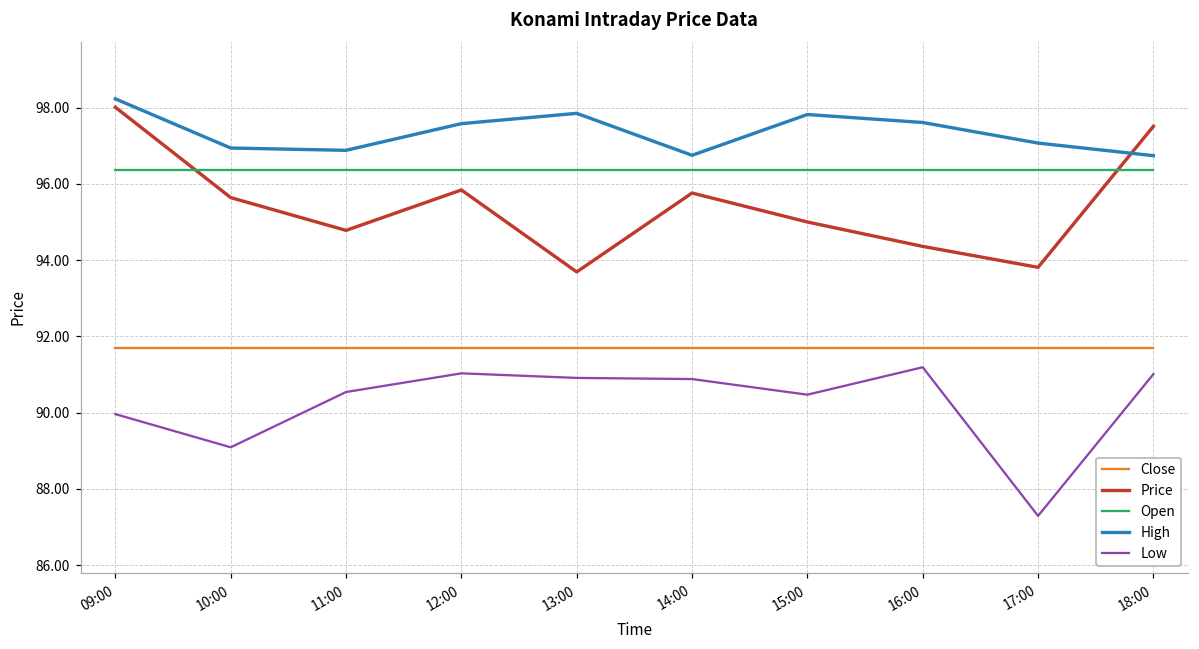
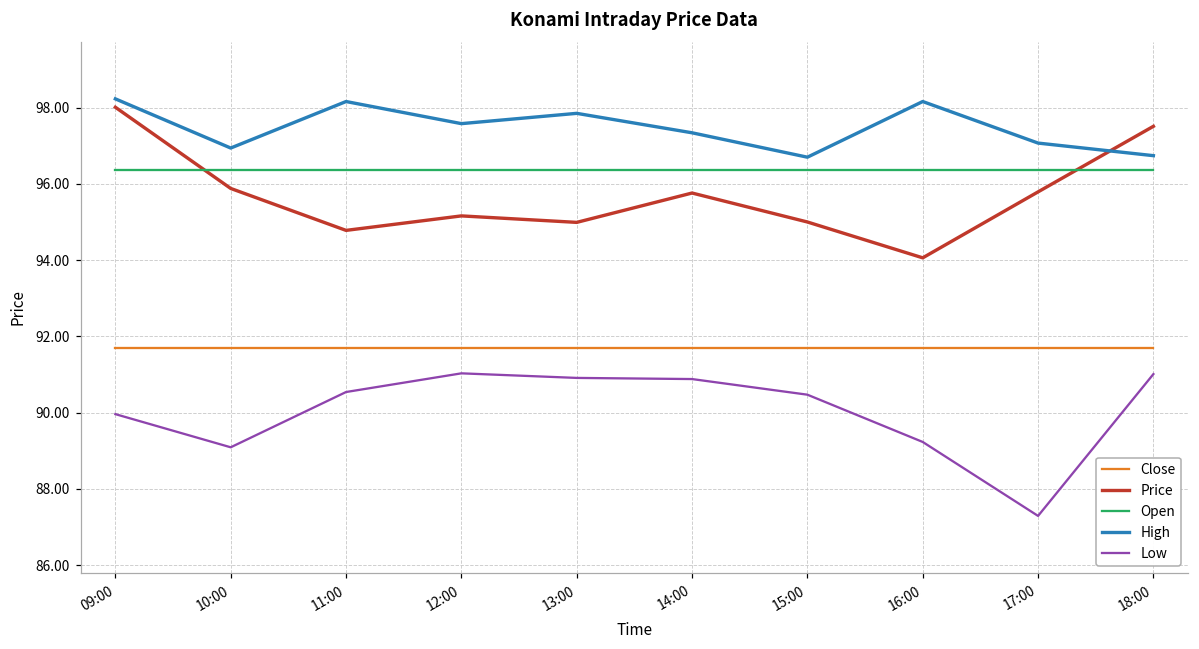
Price, 10:00: 95.6 -> 95.9
High, 11:00: 96.9 -> 98.2
Price, 12:00: 95.8 -> 95.2
Price, 13:00: 93.7 -> 95.0
High, 14:00: 96.8 -> 97.3
High, 15:00: 97.8 -> 96.7
Price, 16:00: 94.4 -> 94.1
High, 16:00: 97.6 -> 98.2
Low, 16:00: 91.2 -> 89.2
Price, 17:00: 93.8 -> 95.8
